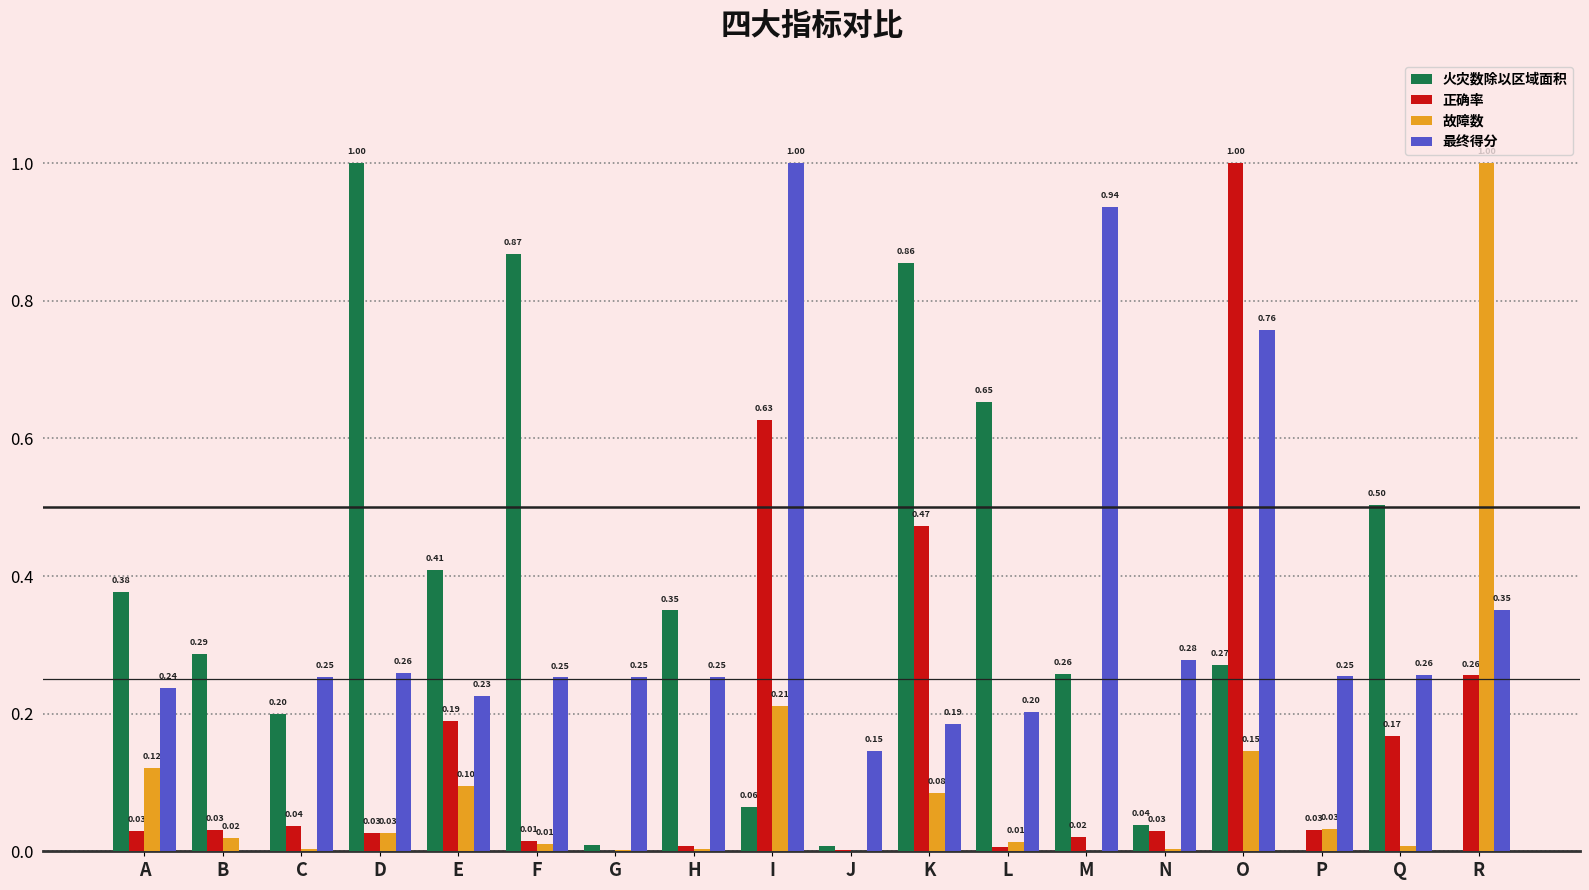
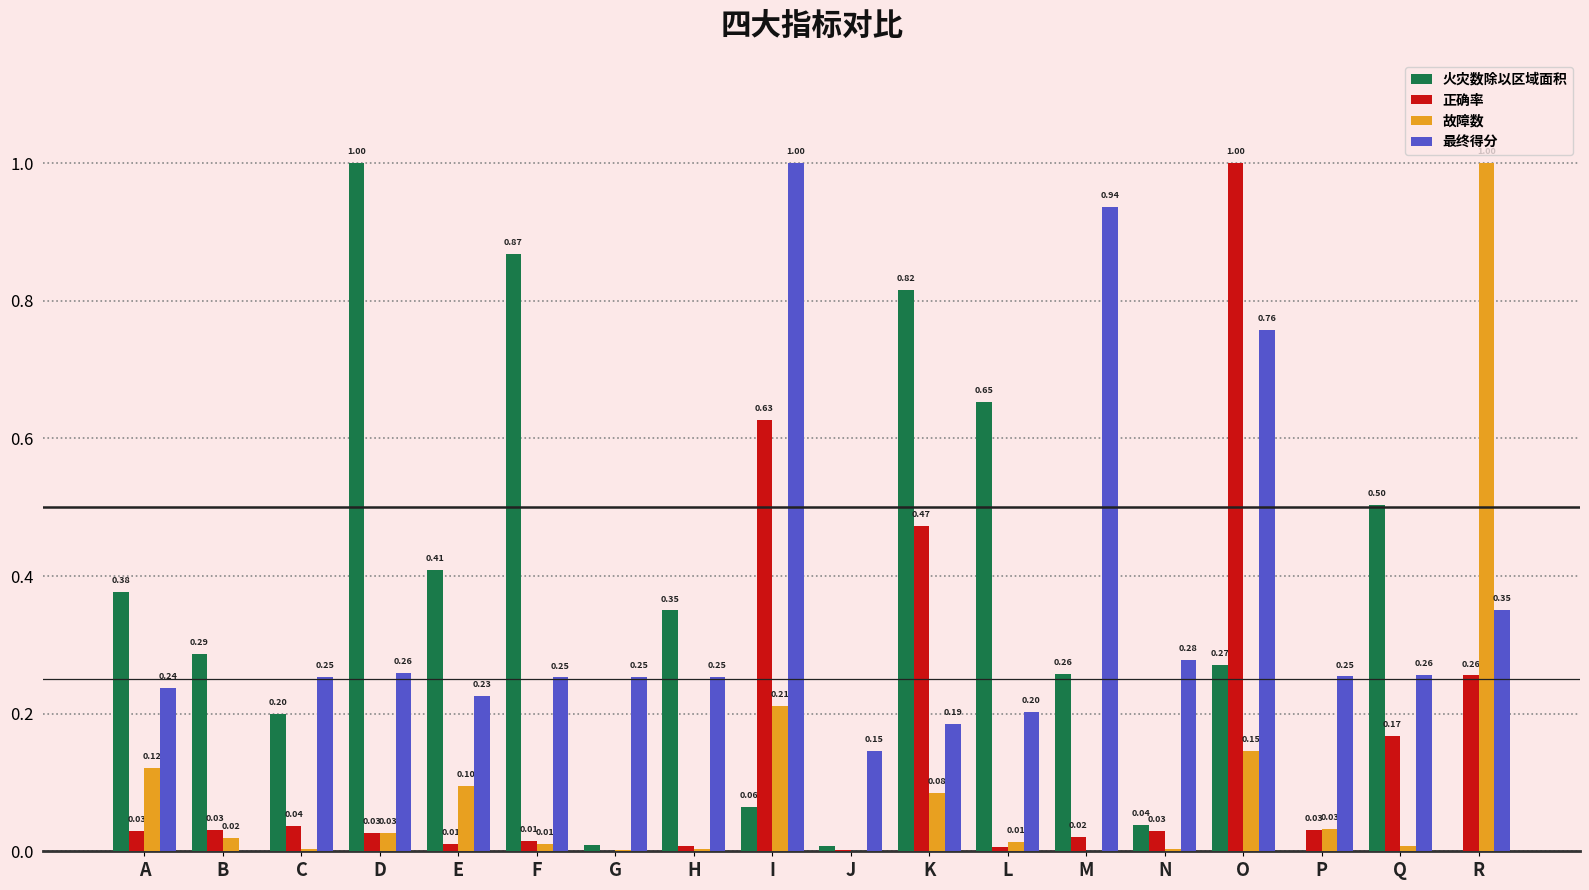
正确率, E: 0.19 -> 0.01
火灾数除以区域面积, K: 0.86 -> 0.82
